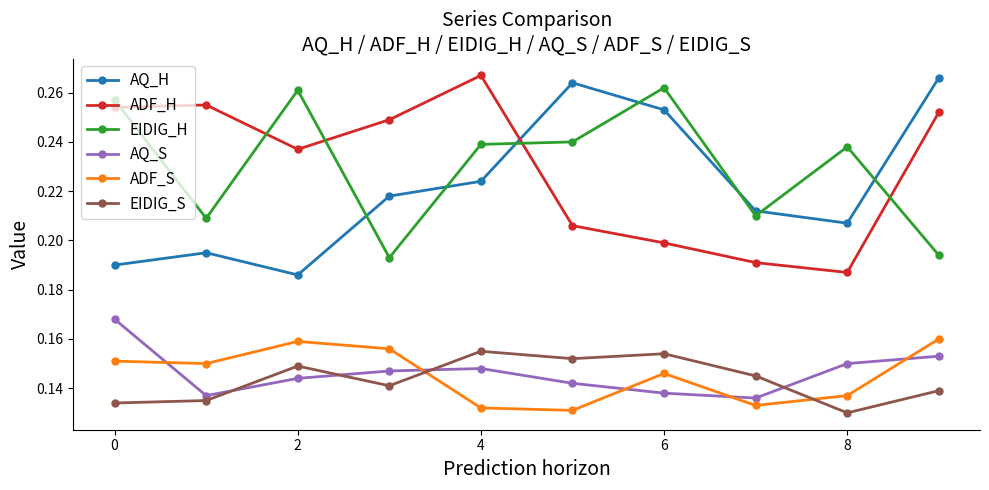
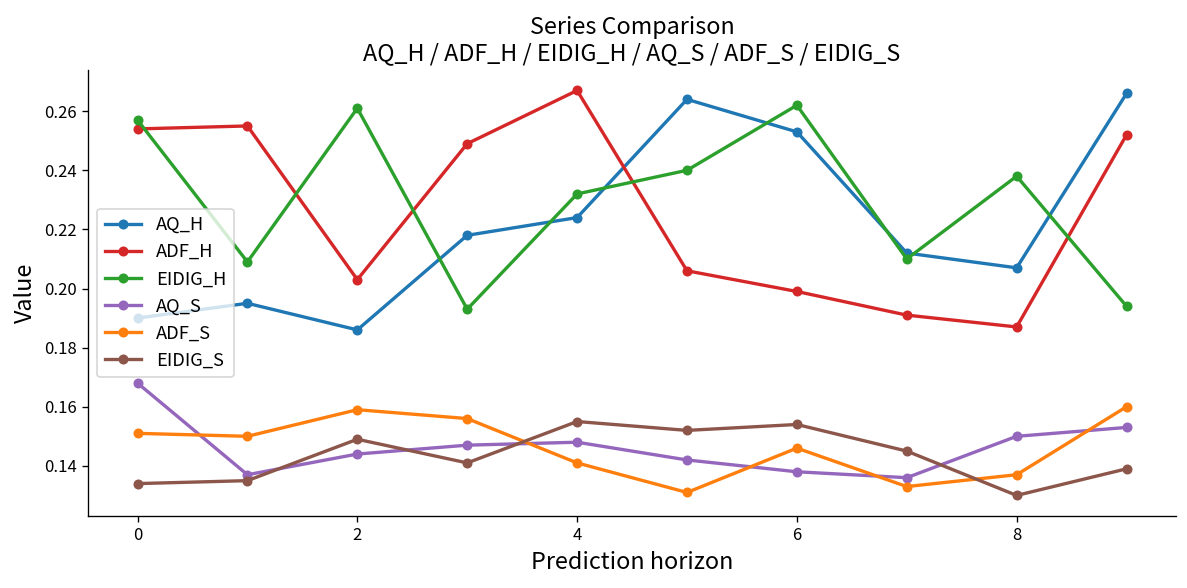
ADF_H, 2: 0.237 -> 0.203
EIDIG_H, 4: 0.239 -> 0.232
ADF_S, 4: 0.132 -> 0.141
